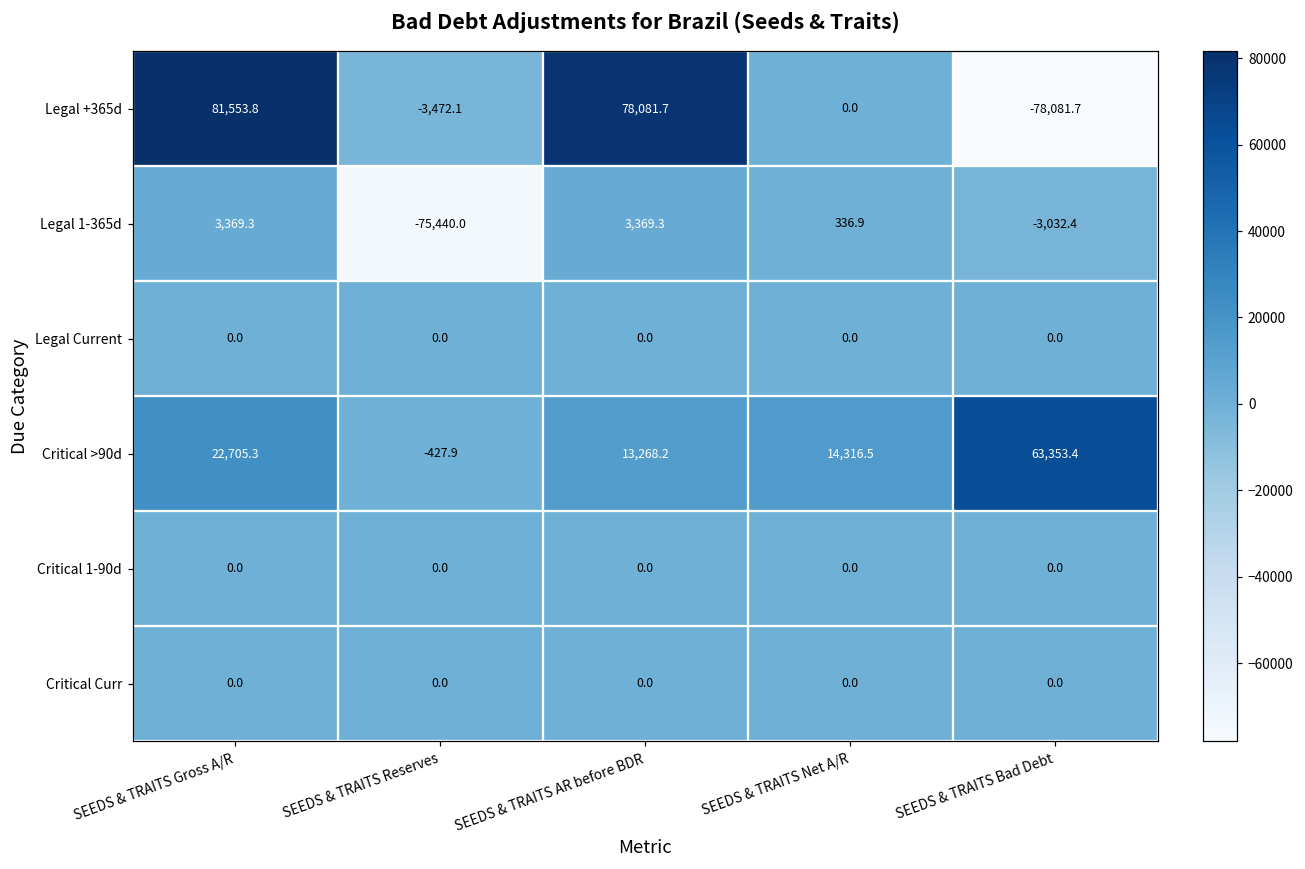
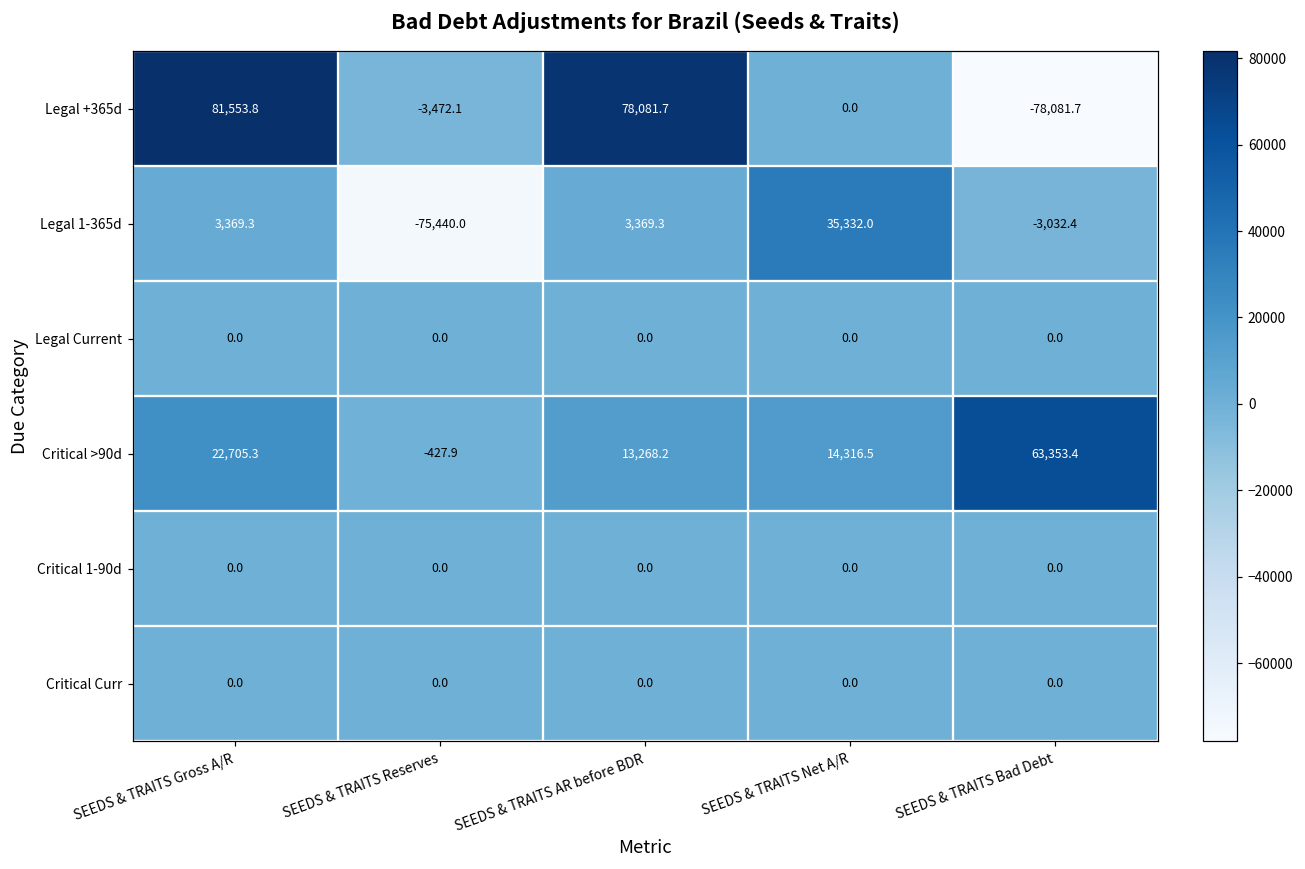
Legal 1-365d, SEEDS & TRAITS Net A/R: 336.9 -> 35,332.0
